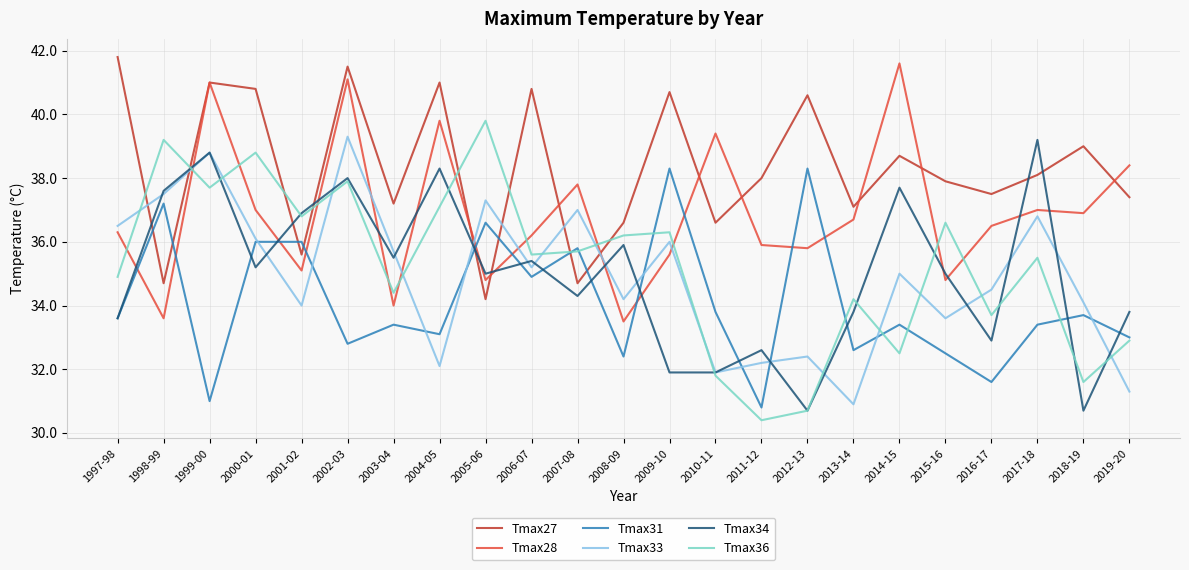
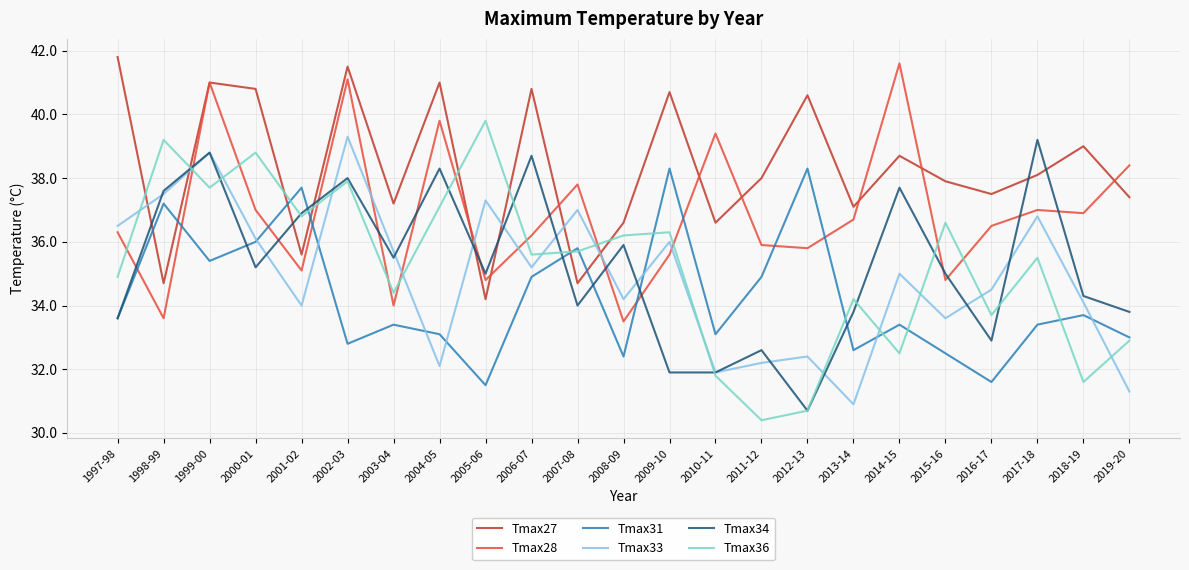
Tmax31, 1999-00: 31.0 -> 35.4
Tmax31, 2001-02: 36.0 -> 37.7
Tmax31, 2005-06: 36.6 -> 31.5
Tmax34, 2006-07: 35.4 -> 38.7
Tmax34, 2007-08: 34.3 -> 34.0
Tmax31, 2010-11: 33.8 -> 33.1
Tmax31, 2011-12: 30.8 -> 34.9
Tmax34, 2018-19: 30.7 -> 34.3
